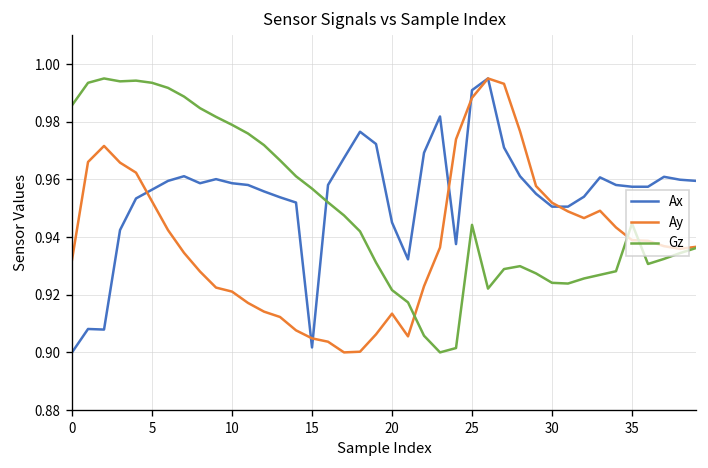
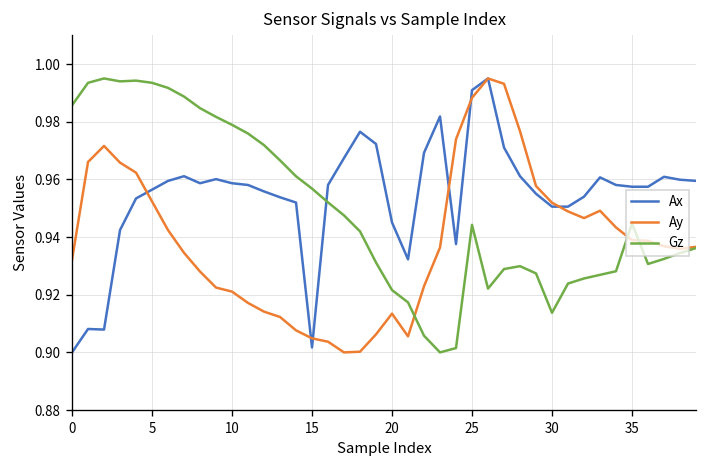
Gz, 30: 0.924 -> 0.914
